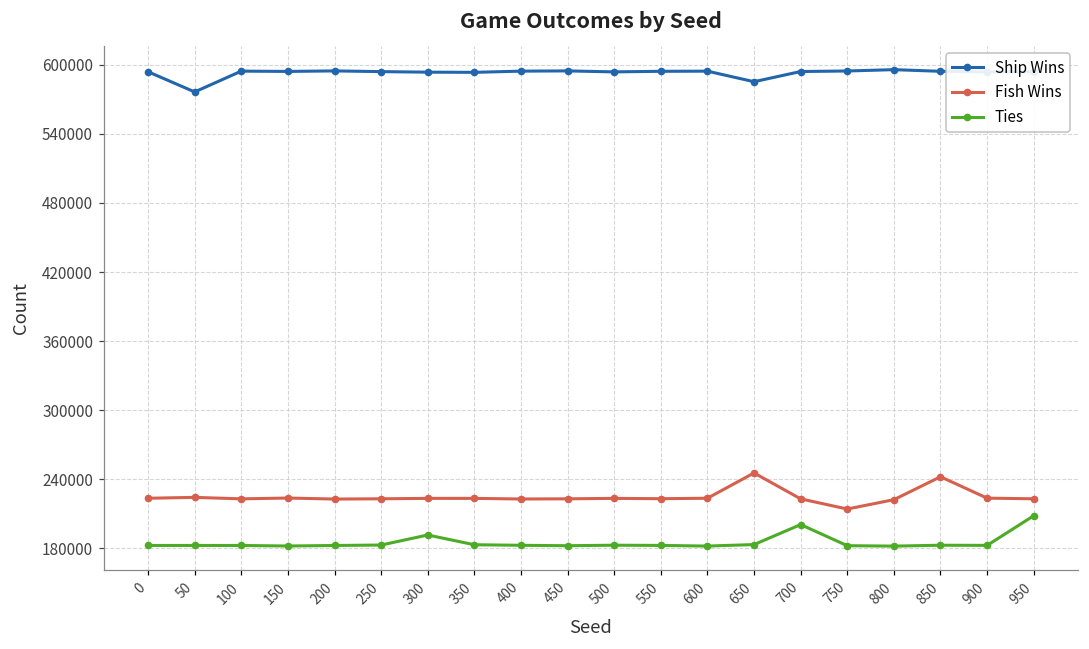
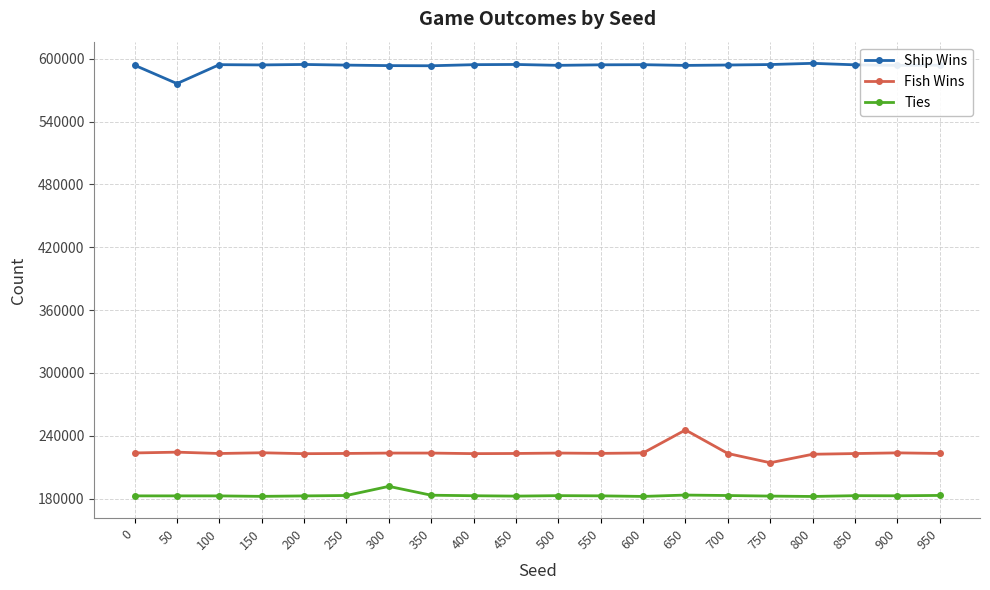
Ship Wins, 650: 585000 -> 594000
Ties, 700: 201000 -> 183000
Fish Wins, 850: 242000 -> 223000
Ties, 950: 208000 -> 183000
